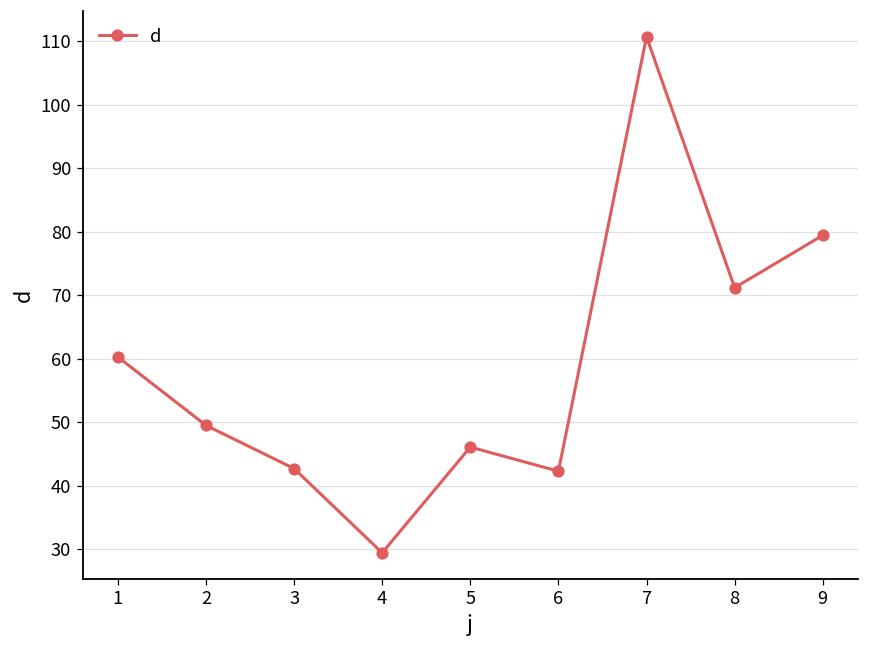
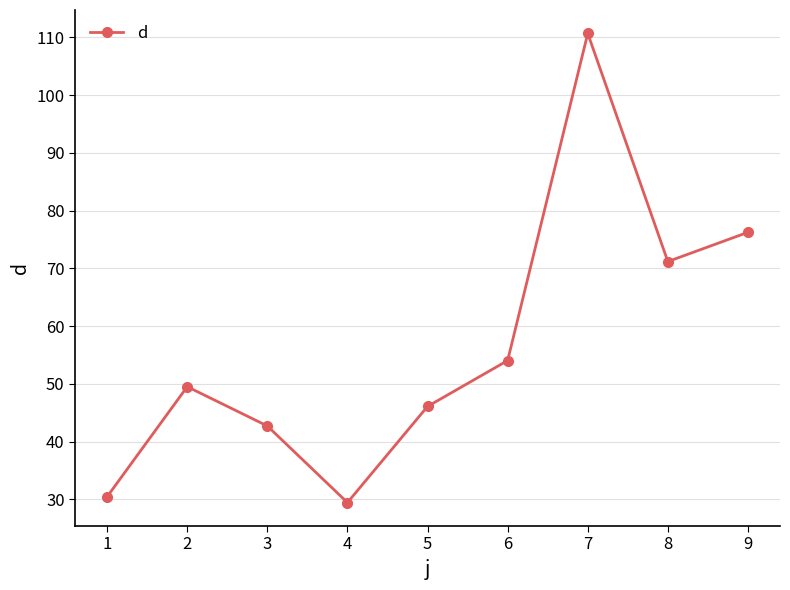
1: 60 -> 30
6: 42 -> 54
9: 79 -> 76
